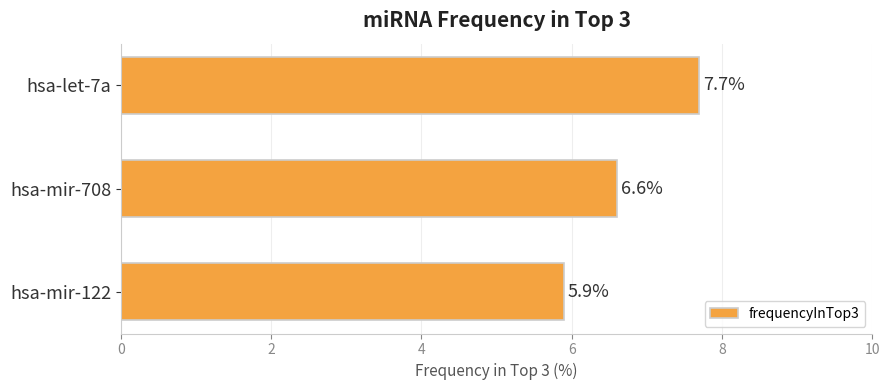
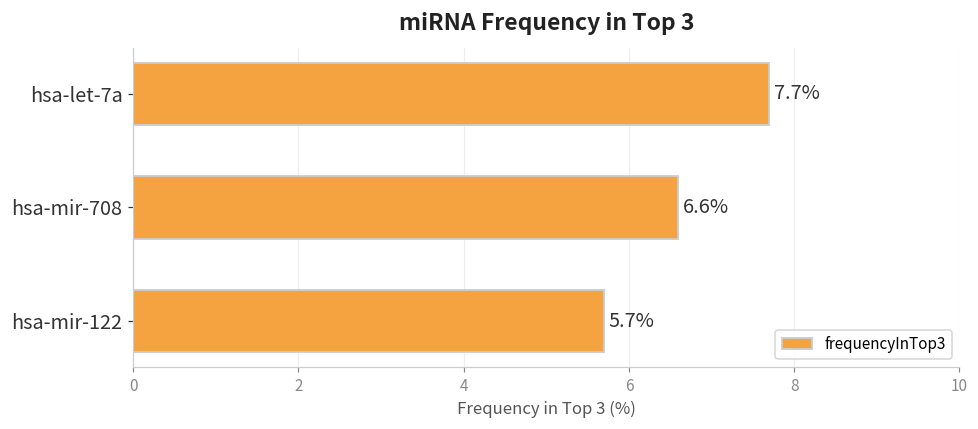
hsa-mir-122: 5.9% -> 5.7%
